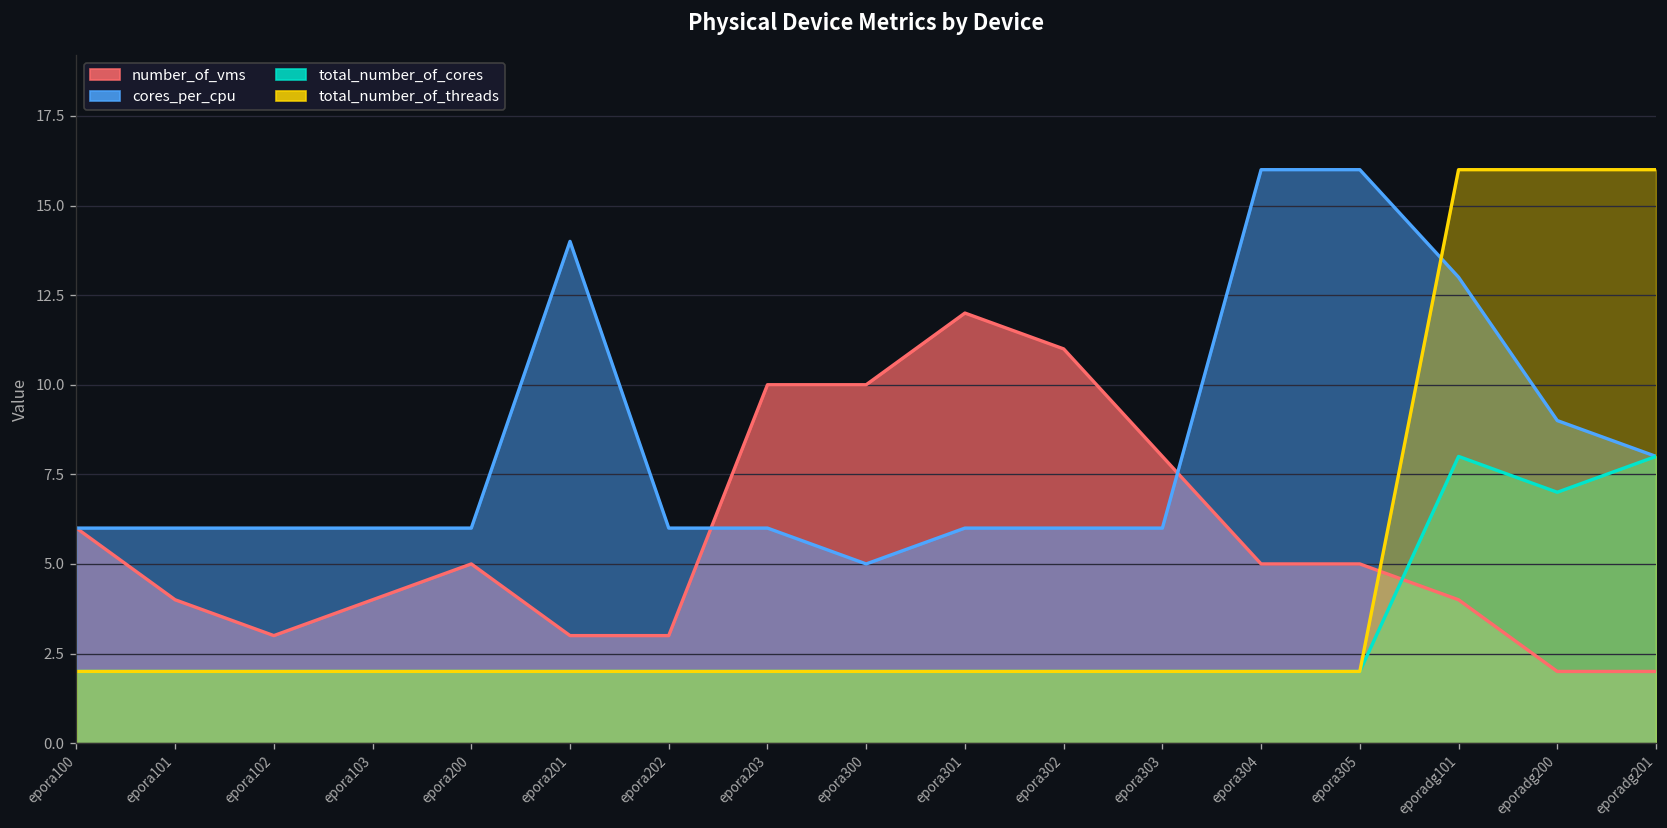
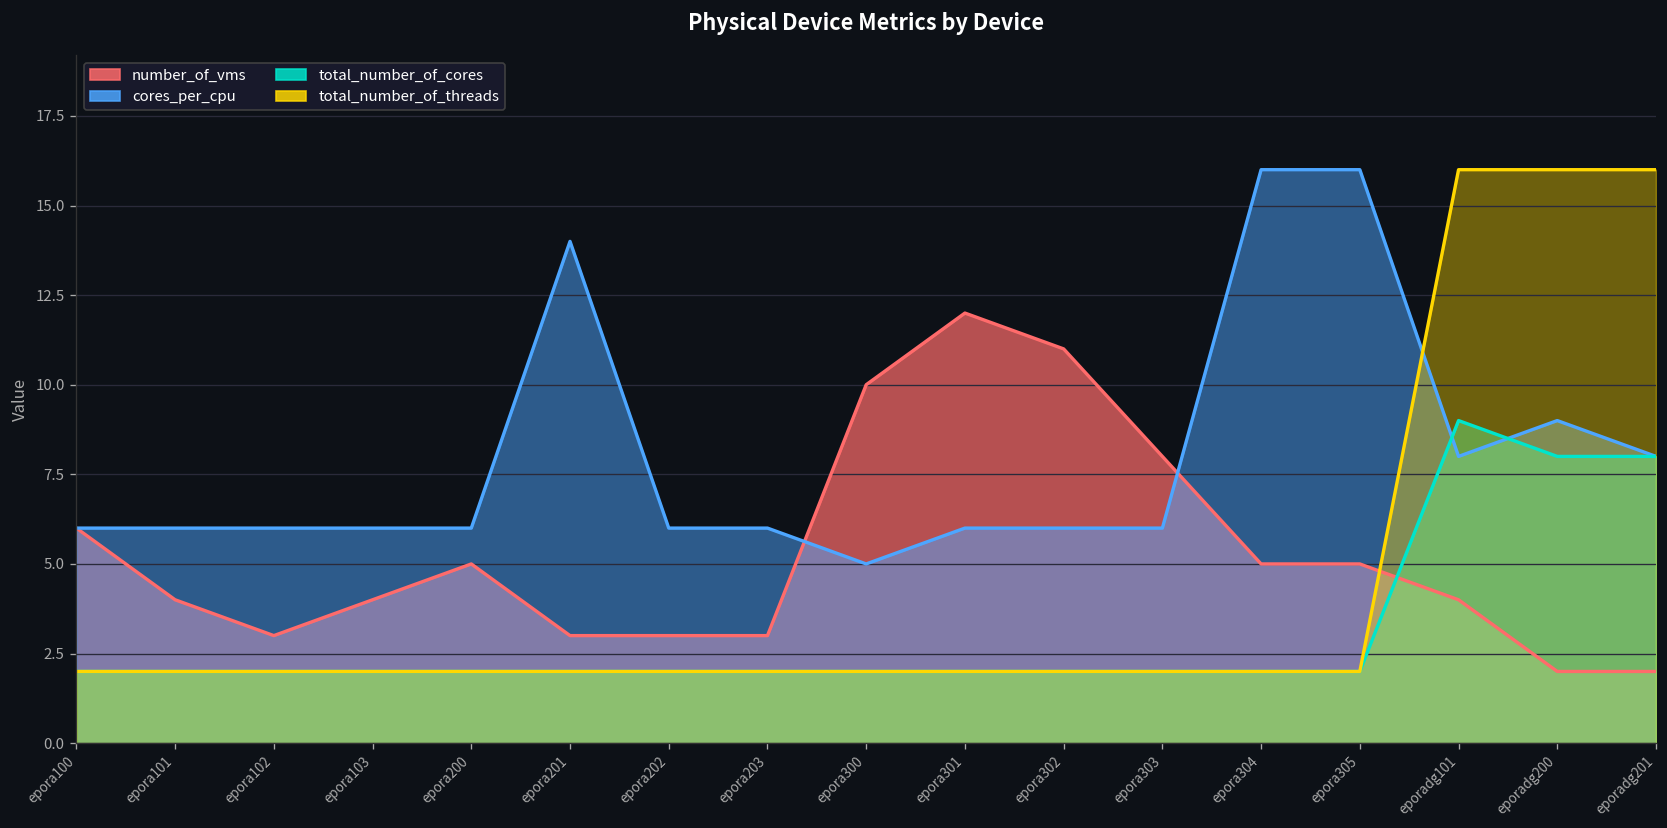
number_of_vms, epora203: 10 -> 3
cores_per_cpu, eporadg101: 13 -> 8
total_number_of_cores, eporadg101: 8 -> 9
total_number_of_cores, eporadg200: 7 -> 8
